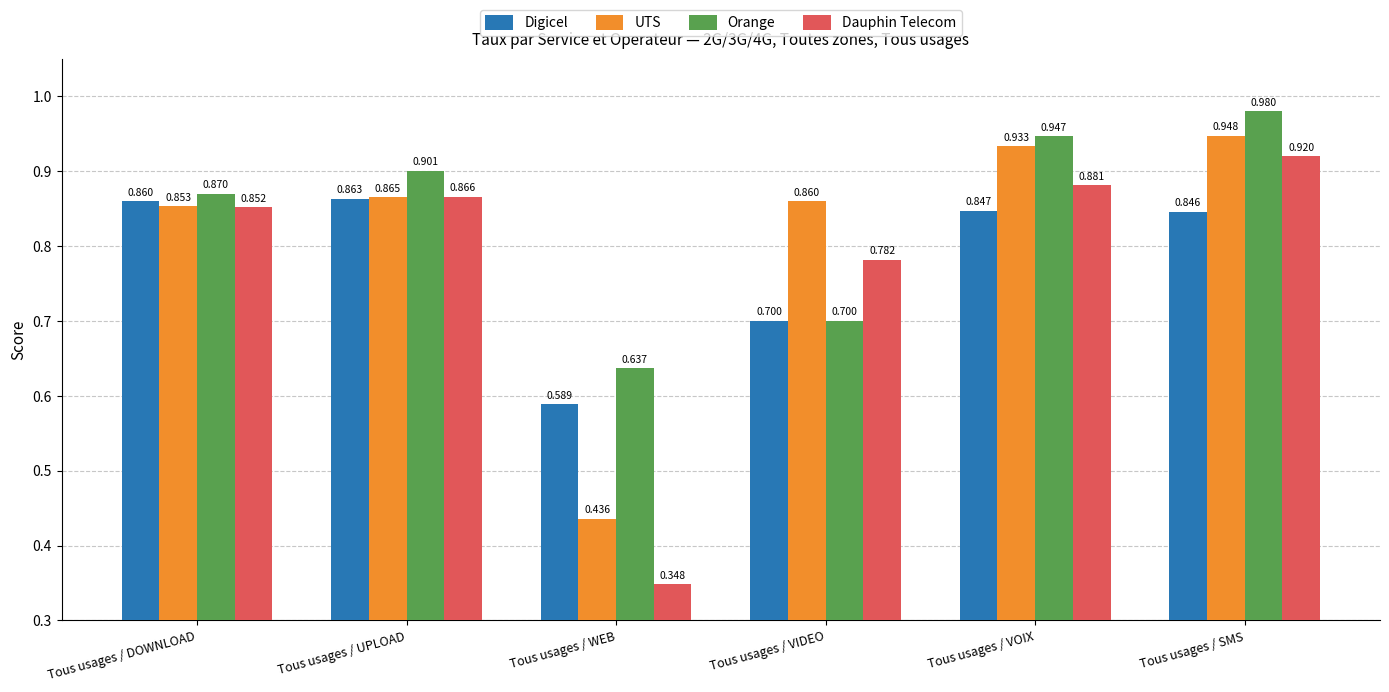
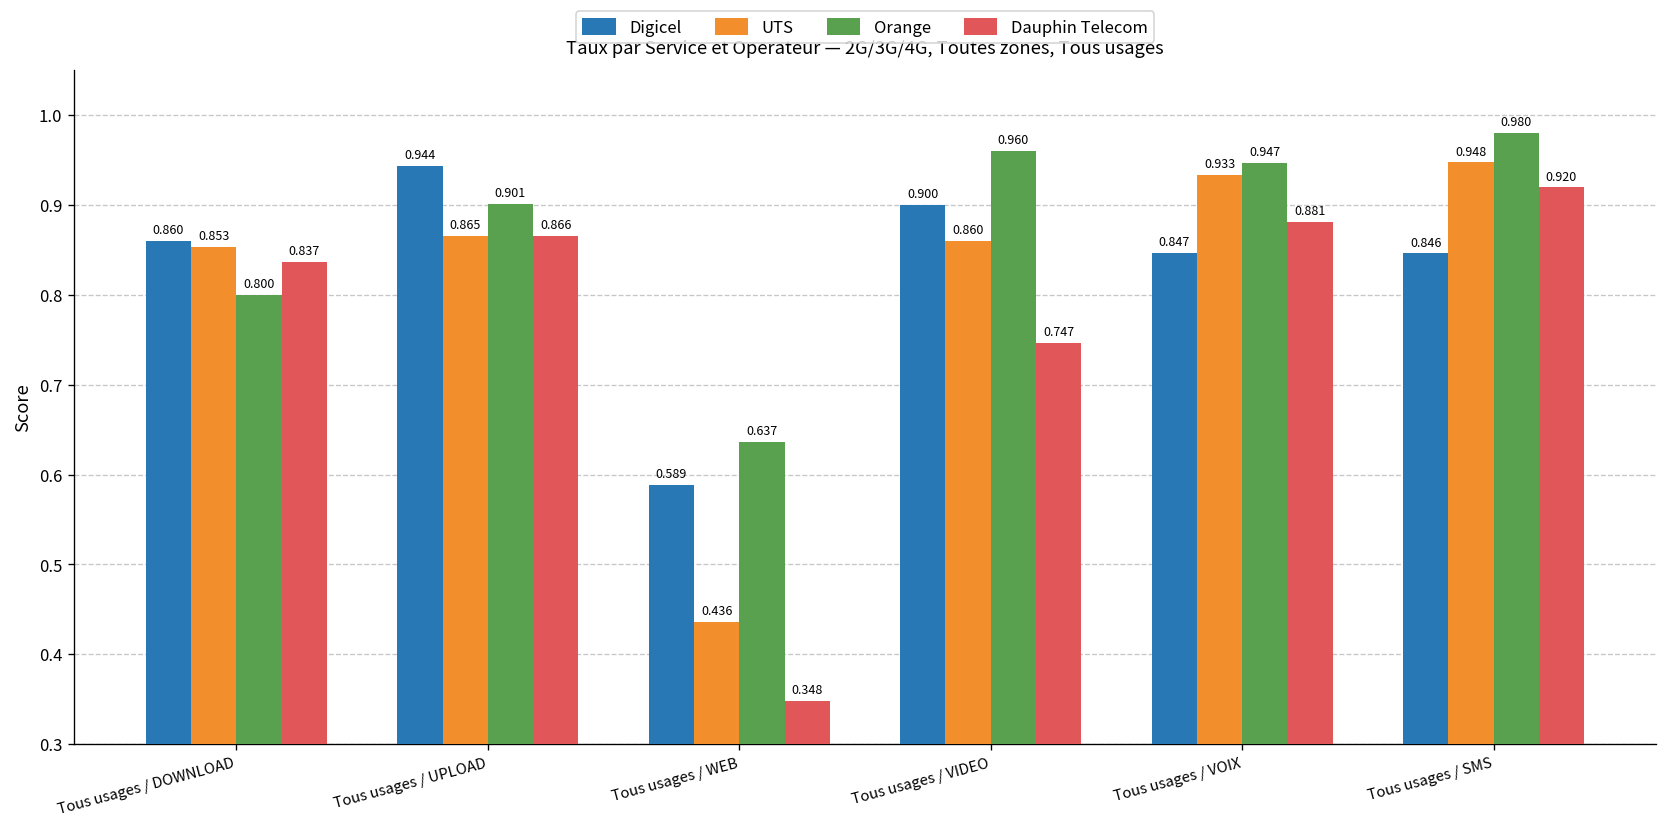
Orange, Tous usages / DOWNLOAD: 0.870 -> 0.800
Dauphin Telecom, Tous usages / DOWNLOAD: 0.852 -> 0.837
Digicel, Tous usages / UPLOAD: 0.863 -> 0.944
Digicel, Tous usages / VIDEO: 0.700 -> 0.900
Orange, Tous usages / VIDEO: 0.700 -> 0.960
Dauphin Telecom, Tous usages / VIDEO: 0.782 -> 0.747
